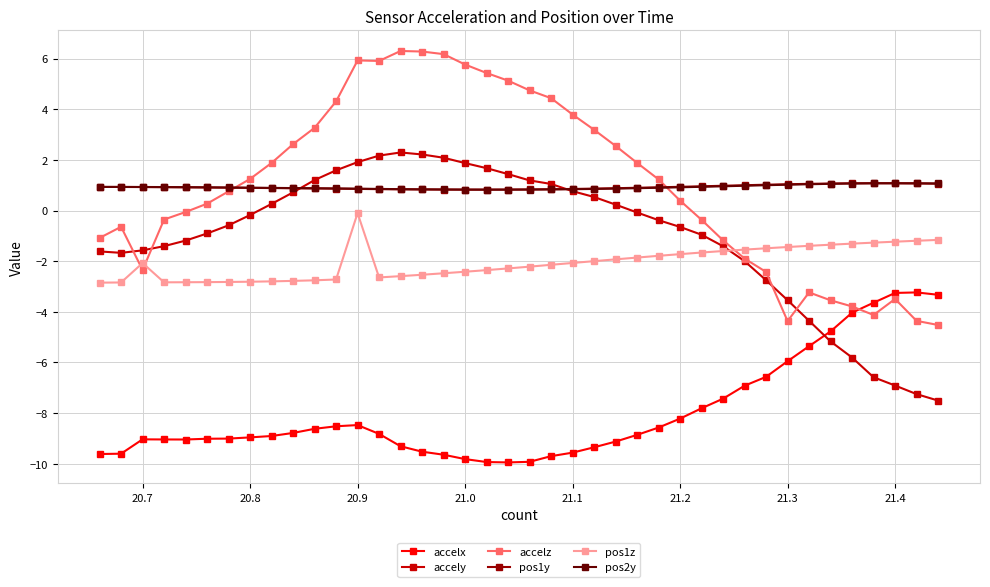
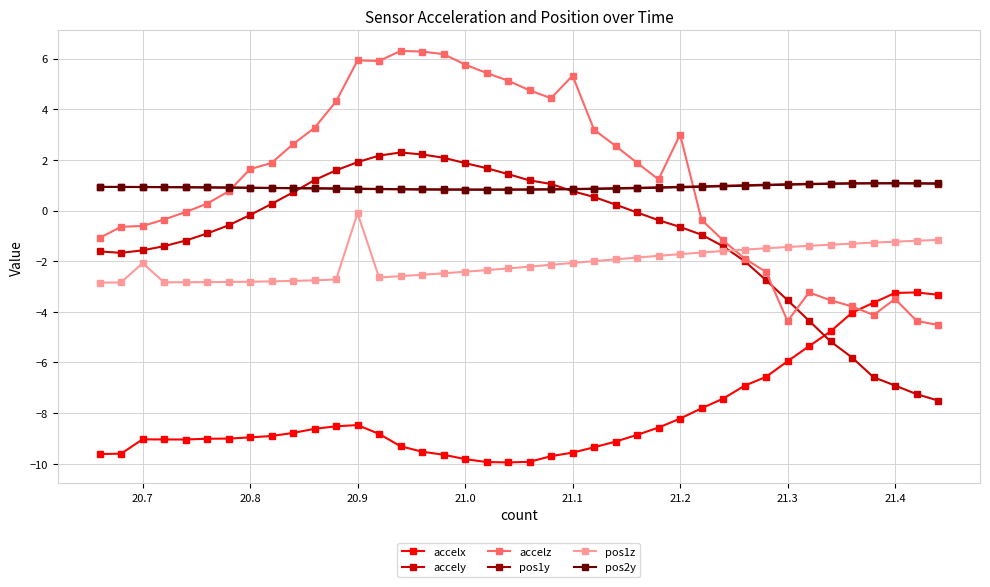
accelz, 20.7: -2.3 -> -0.6
accelz, 20.8: 1.2 -> 1.6
accelz, 21.1: 3.8 -> 5.3
accelz, 21.2: 0.4 -> 3.0
